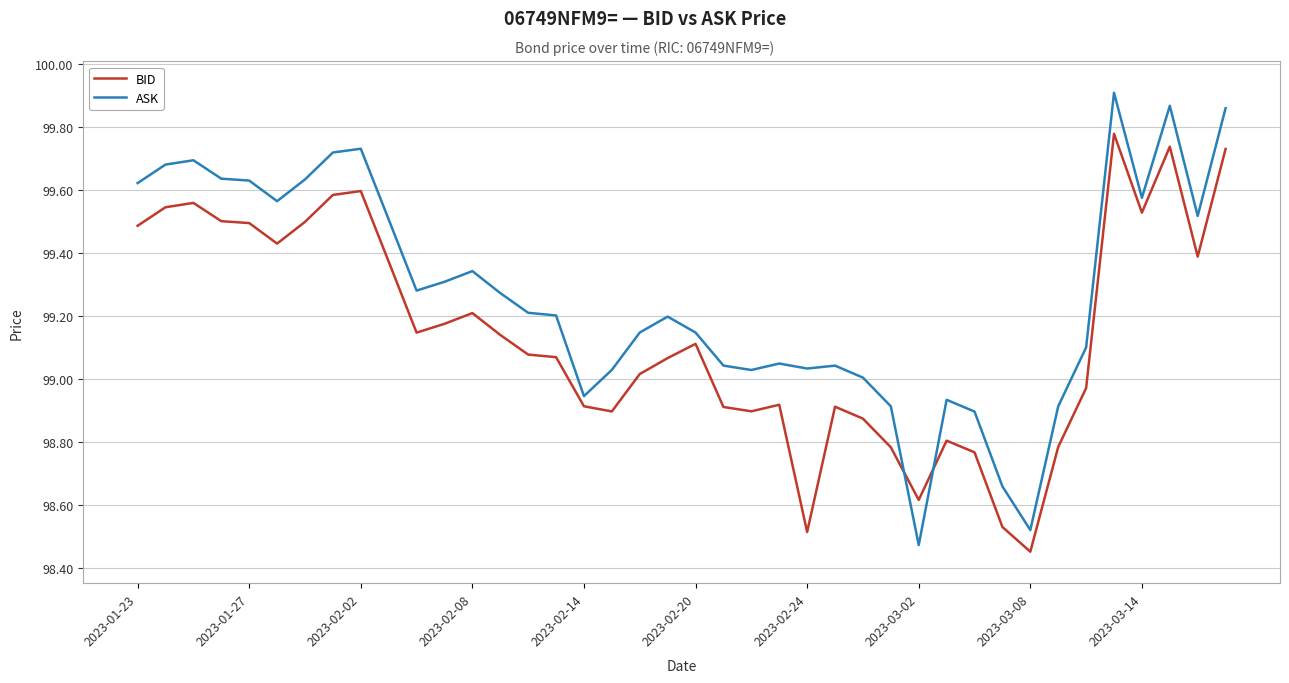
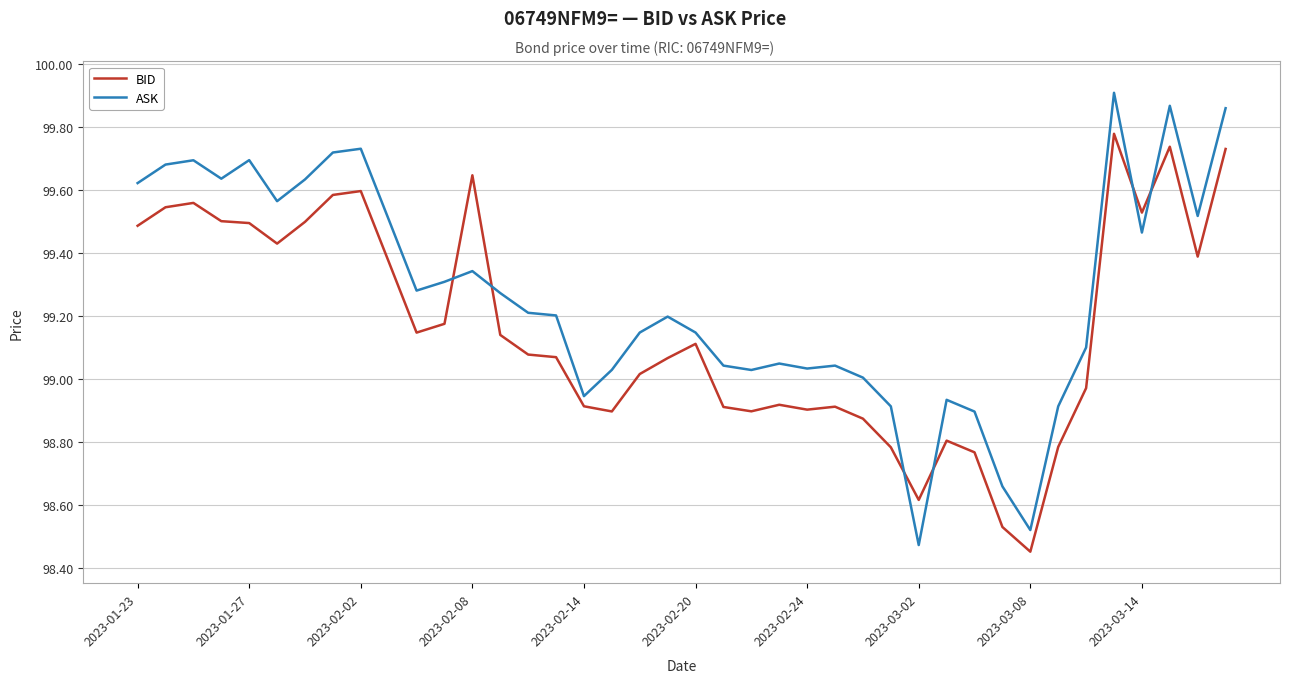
ASK, 2023-01-27: 99.63 -> 99.69
BID, 2023-02-08: 99.21 -> 99.65
BID, 2023-02-24: 98.51 -> 98.90
ASK, 2023-03-14: 99.57 -> 99.46
